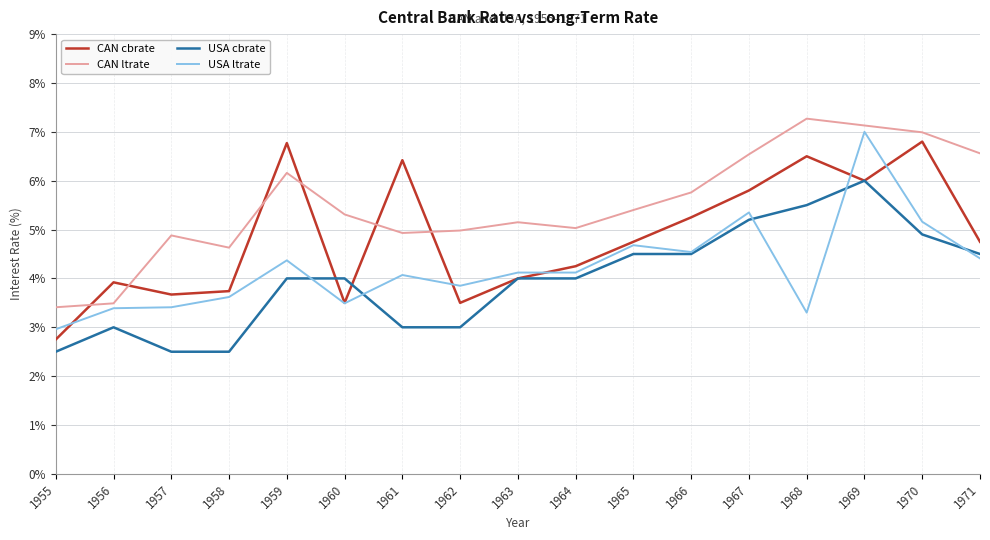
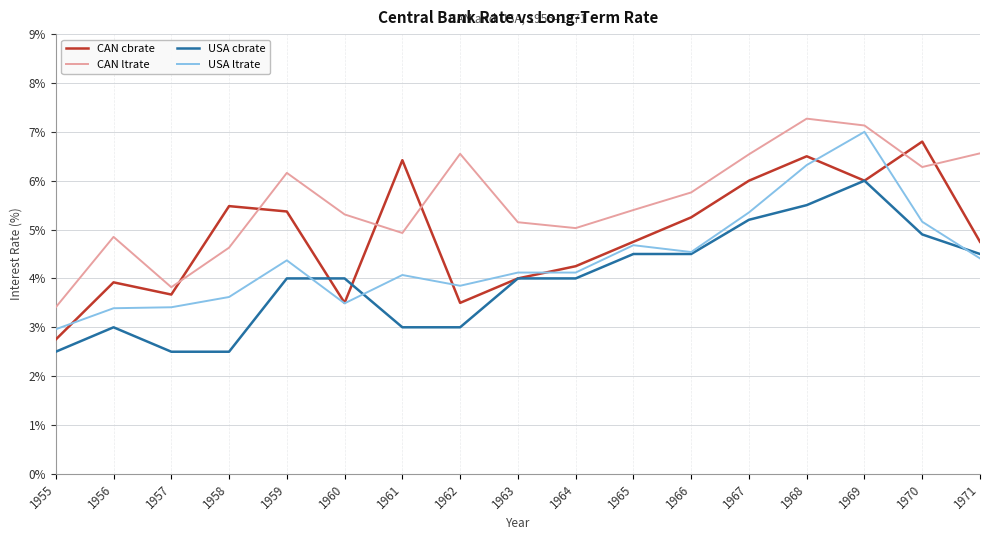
CAN ltrate, 1956: 3.5% -> 4.9%
CAN ltrate, 1957: 4.9% -> 3.8%
CAN cbrate, 1958: 3.7% -> 5.5%
CAN cbrate, 1959: 6.8% -> 5.4%
CAN ltrate, 1962: 5.0% -> 6.6%
CAN cbrate, 1967: 5.8% -> 6.0%
USA ltrate, 1968: 3.3% -> 6.3%
CAN ltrate, 1970: 7.0% -> 6.3%
